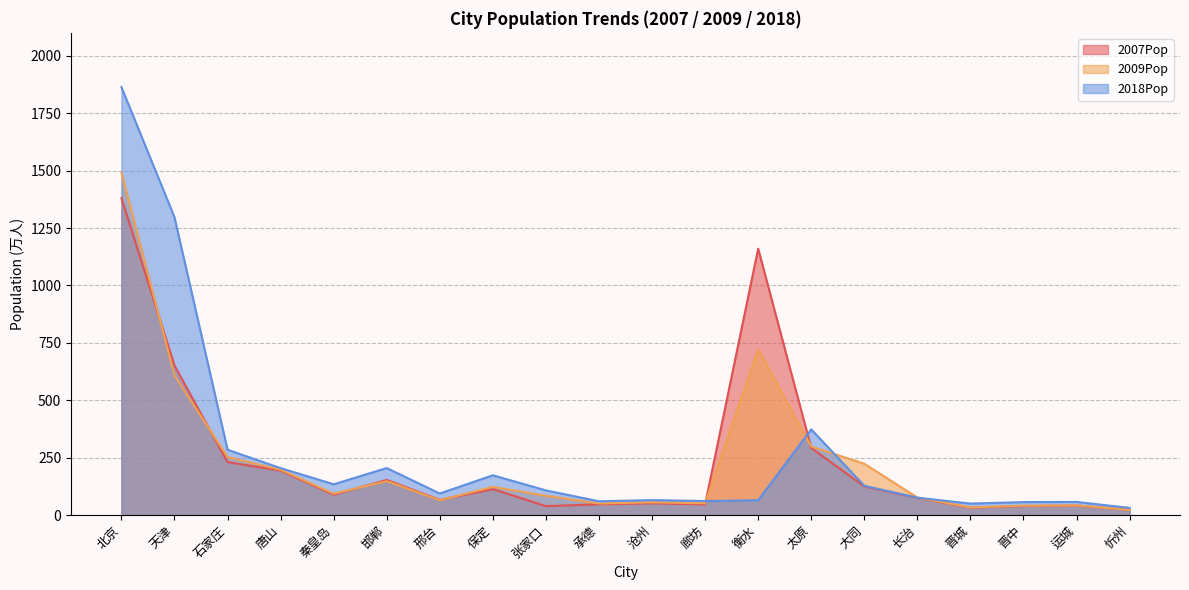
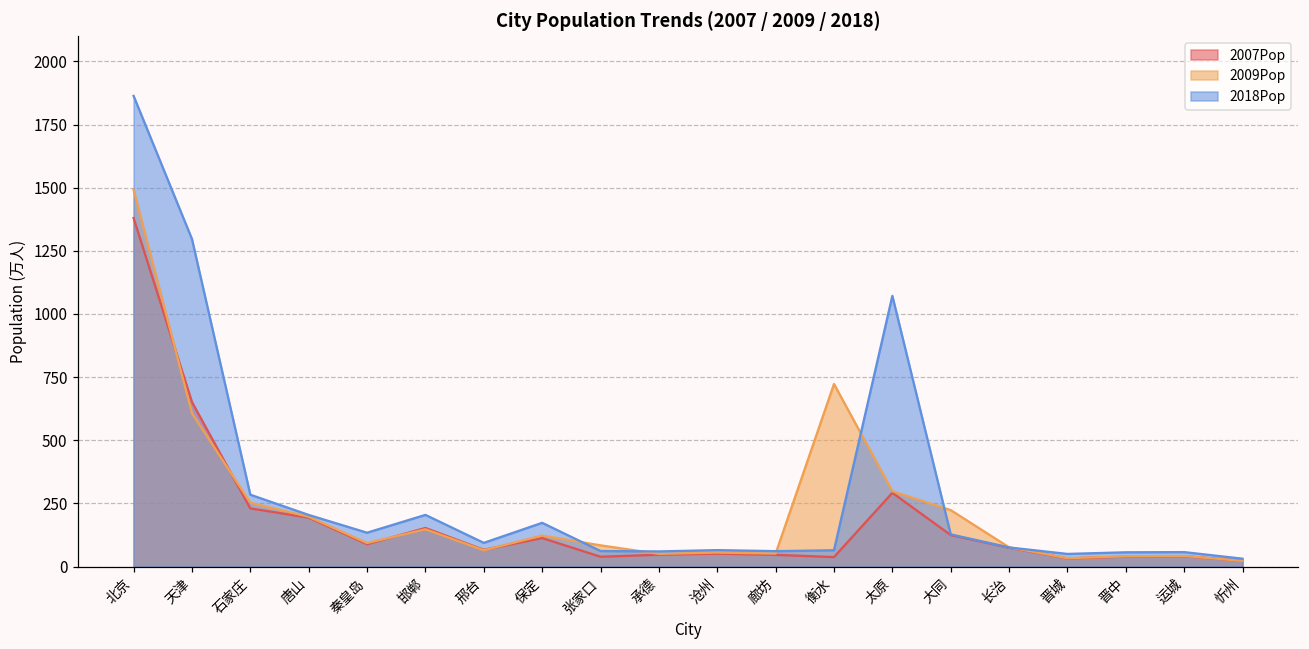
2018Pop, 张家口: 110 -> 60
2007Pop, 衡水: 1160 -> 40
2018Pop, 太原: 370 -> 1070
